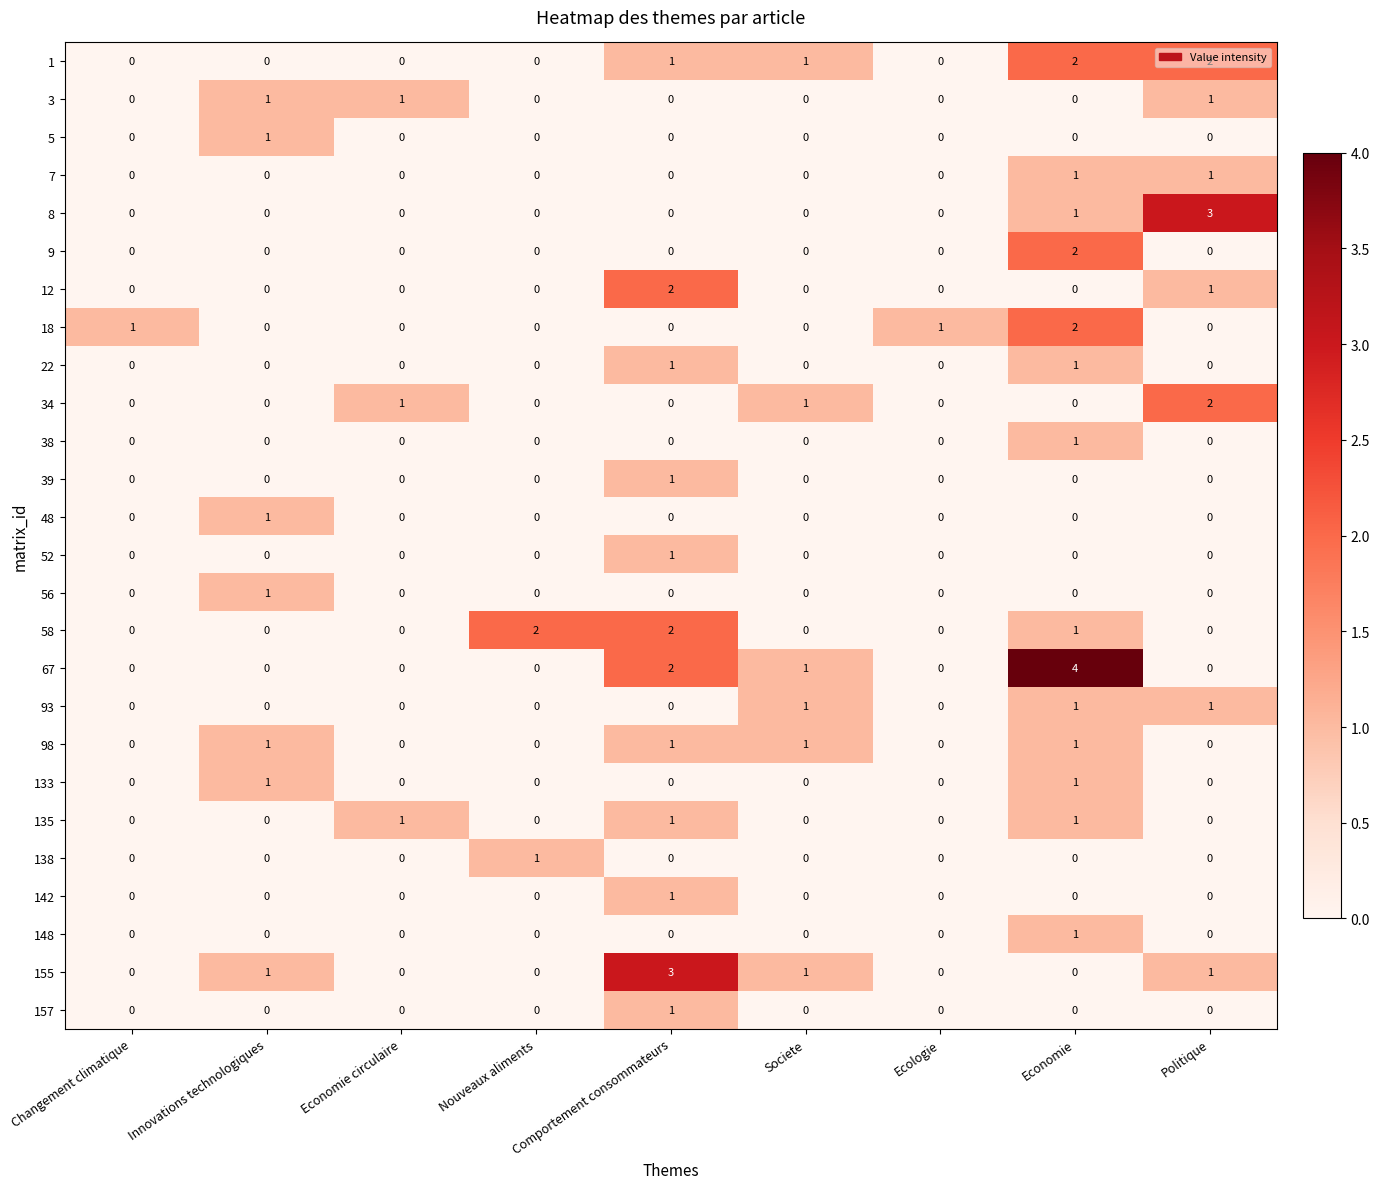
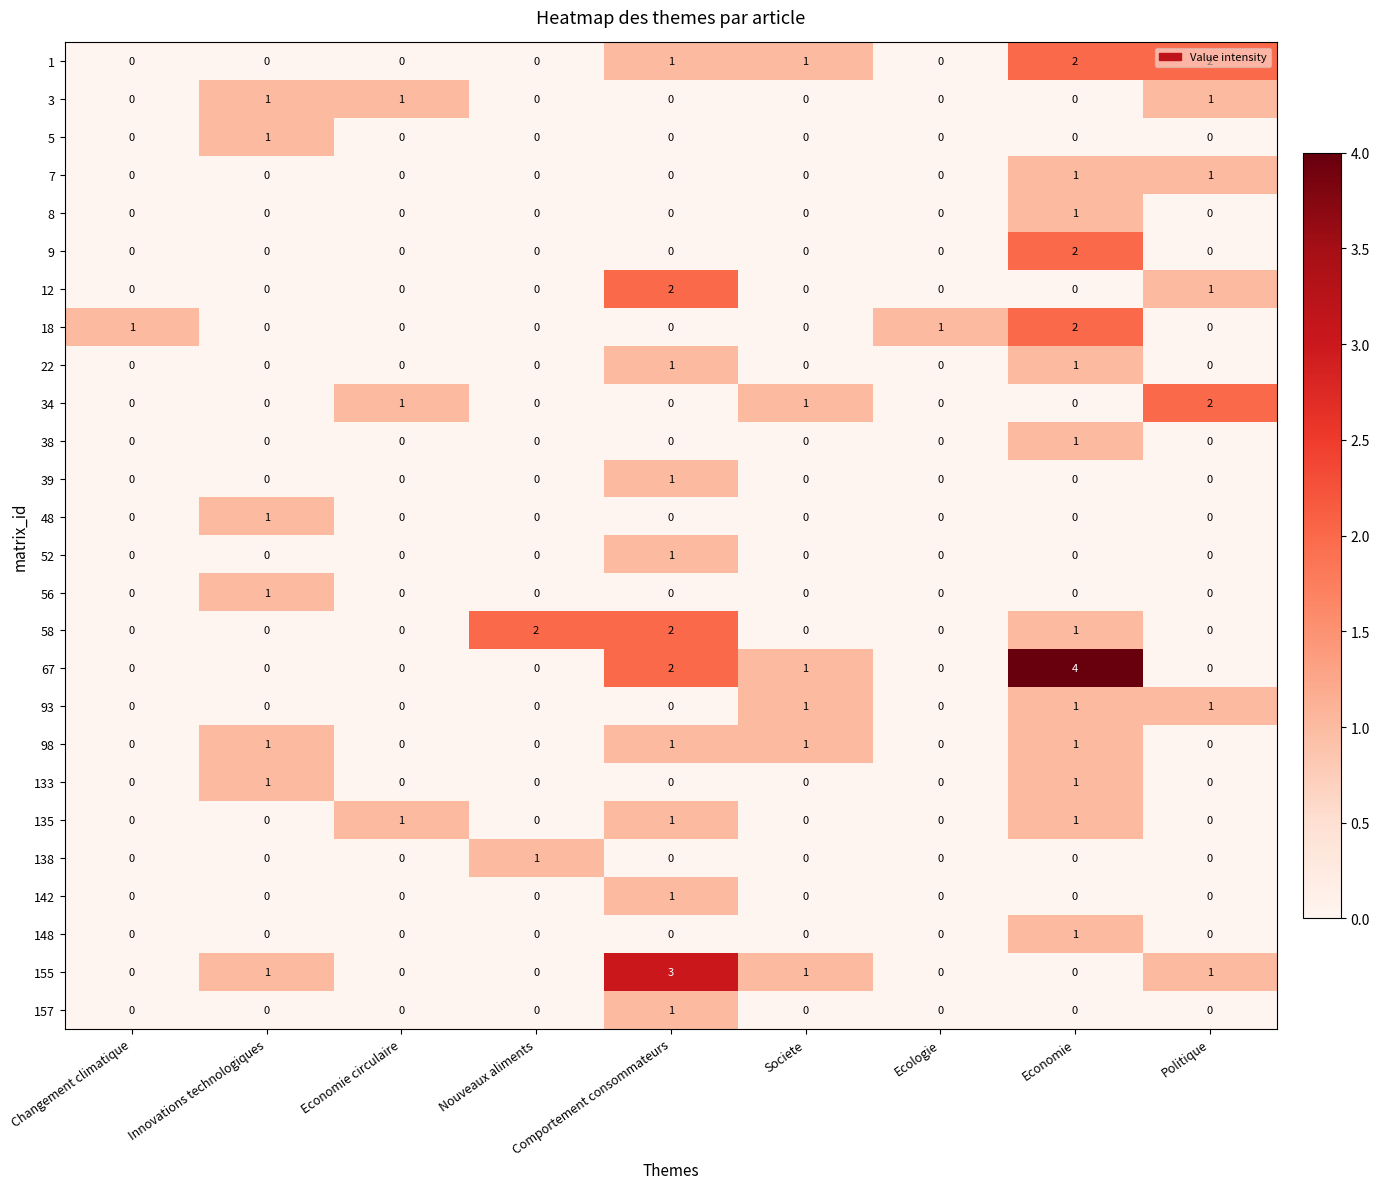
8, Politique: 3 -> 0
